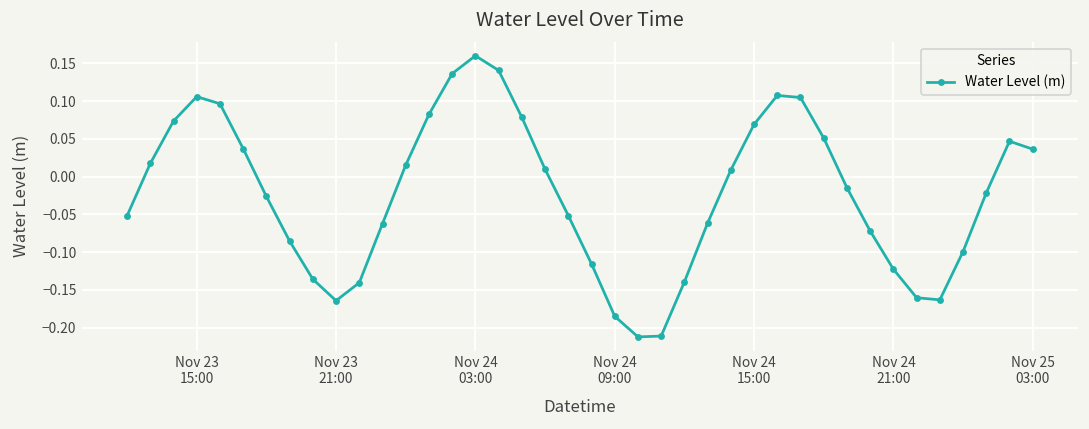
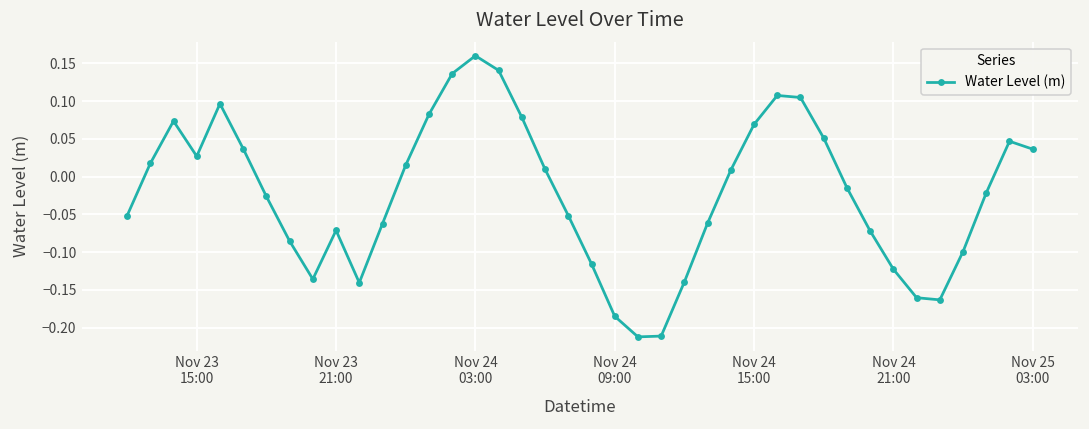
Nov 23 15:00: 0.11 -> 0.03
Nov 23 21:00: -0.16 -> -0.07
